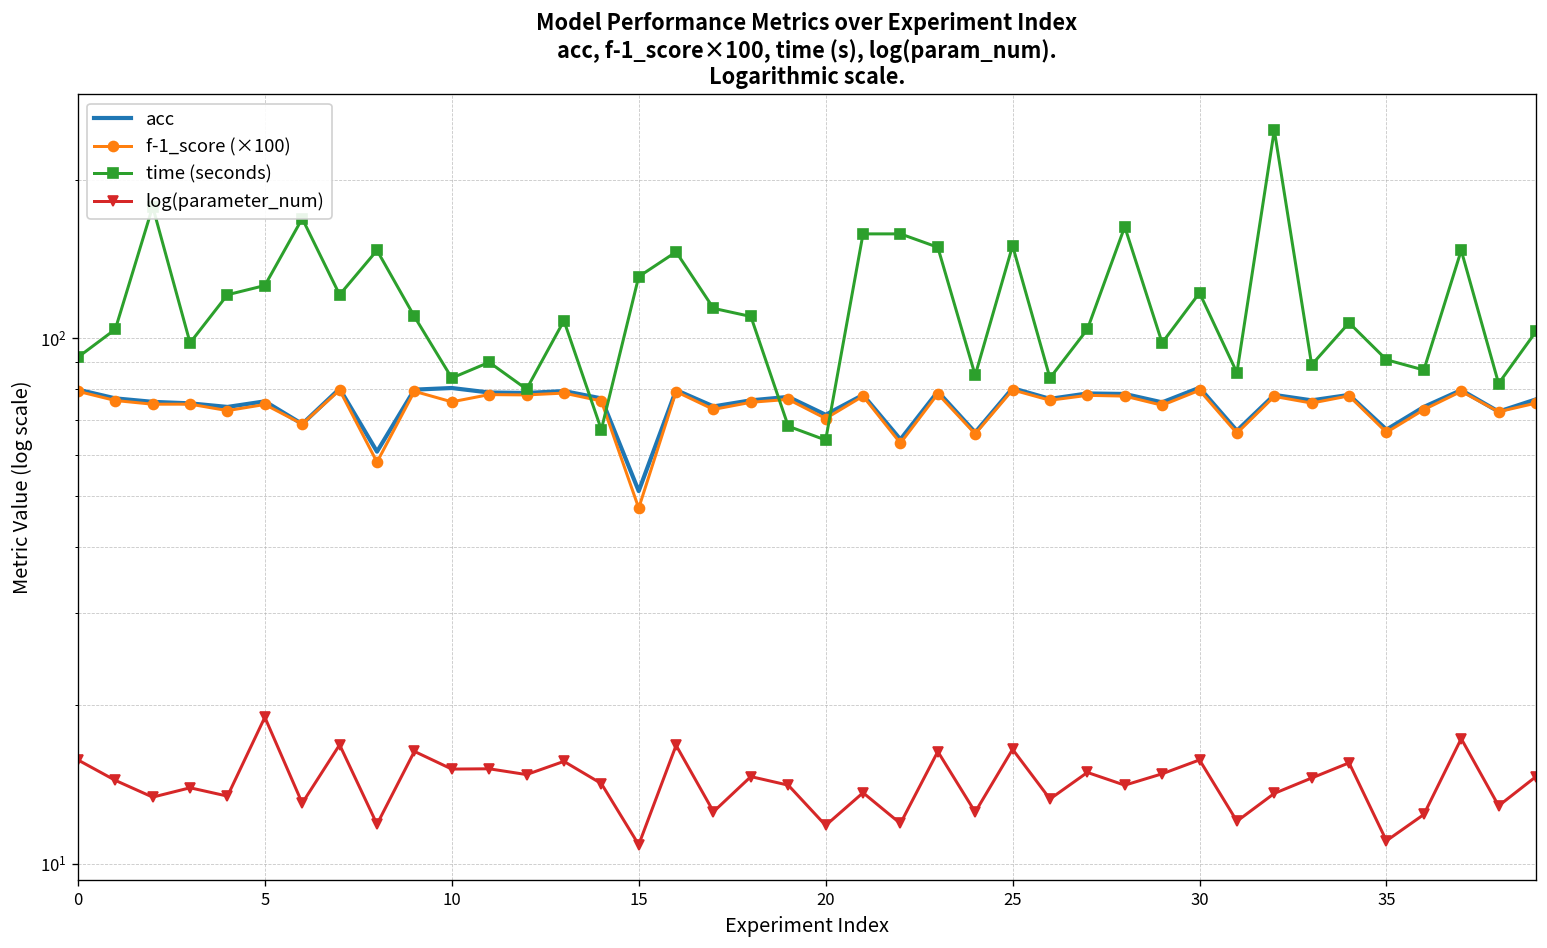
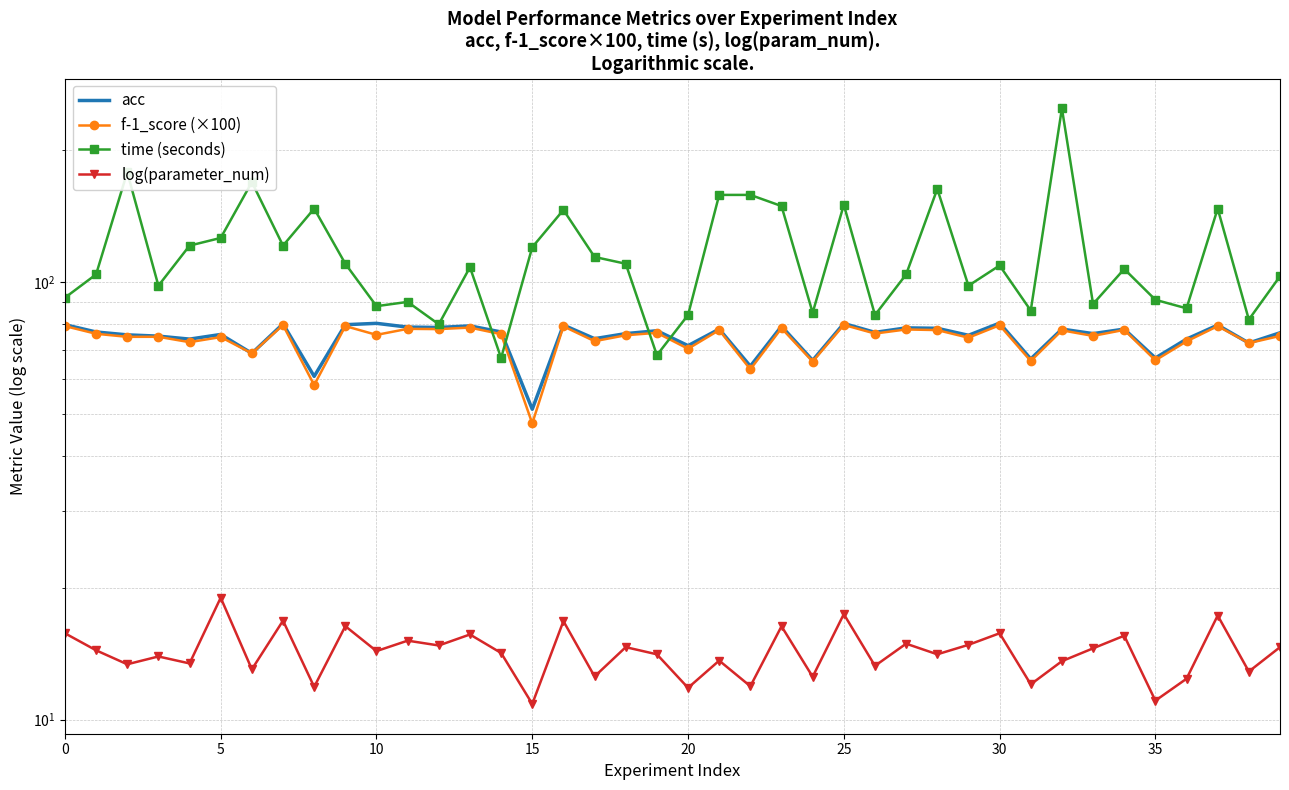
time (seconds), 10: 84 -> 88
log(parameter_num), 10: 15.1 -> 14.3
time (seconds), 15: 131 -> 120
time (seconds), 20: 64 -> 84
log(parameter_num), 25: 16.5 -> 17.4
time (seconds), 30: 122 -> 109
